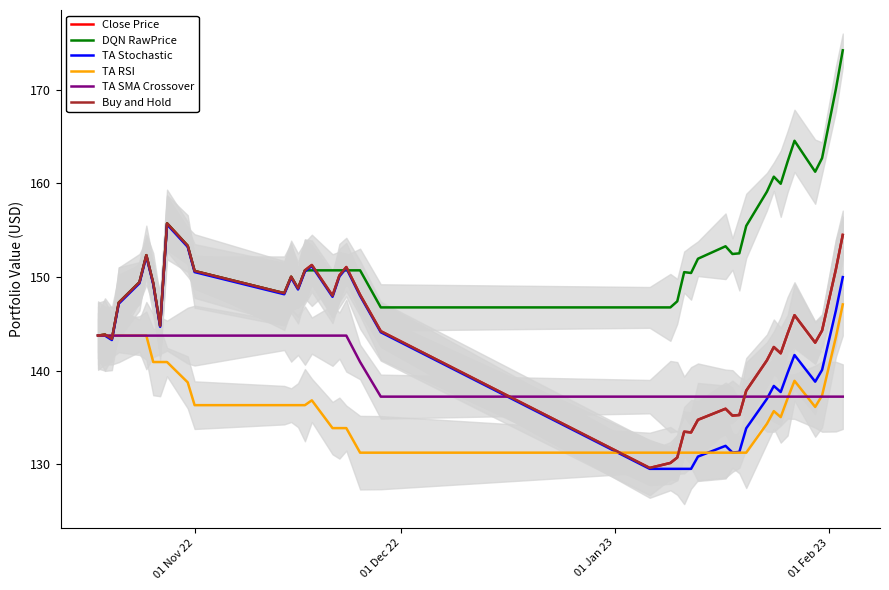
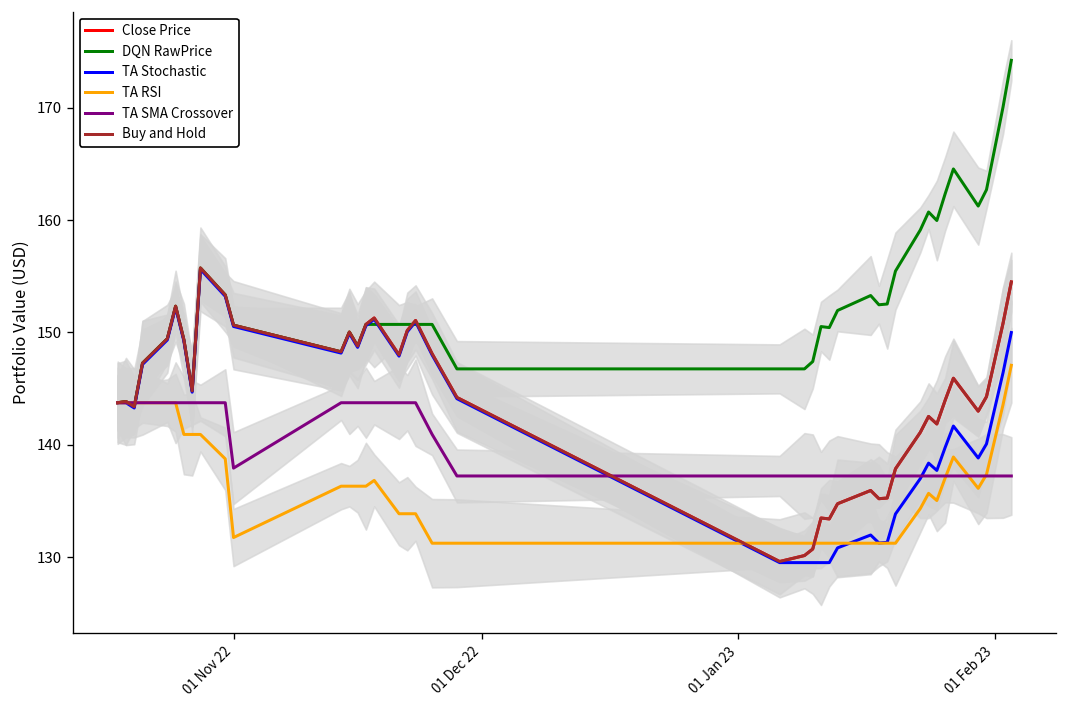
TA RSI, 01 Nov 22: 136 -> 132
TA SMA Crossover, 01 Nov 22: 144 -> 138
